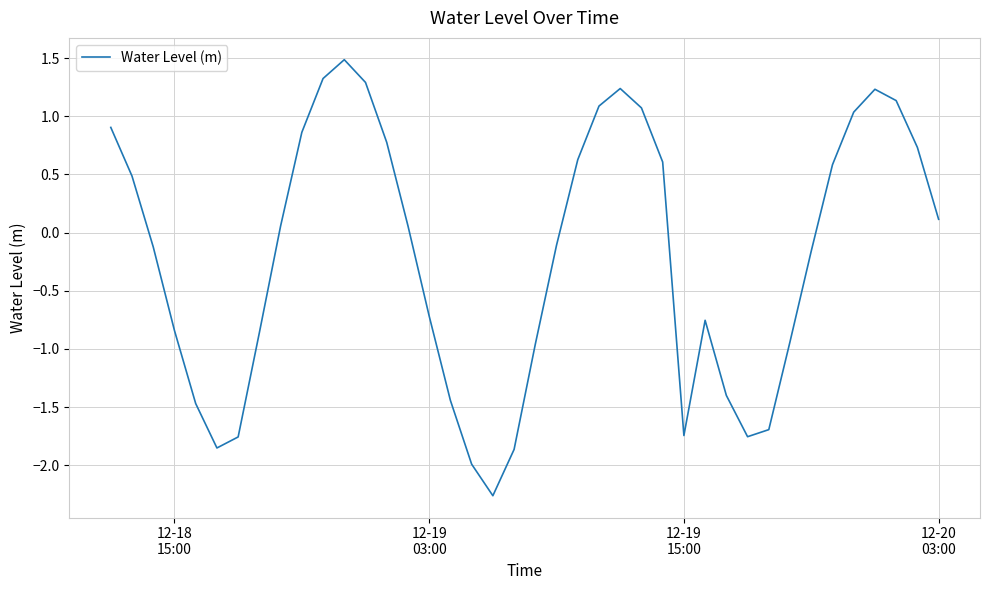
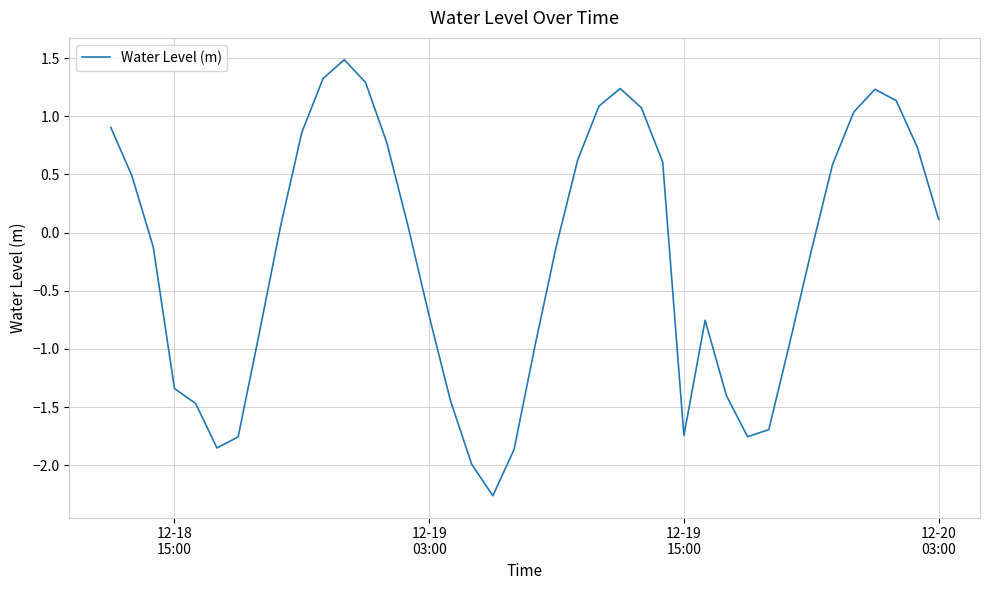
12-18 15:00: -0.84 -> -1.34
